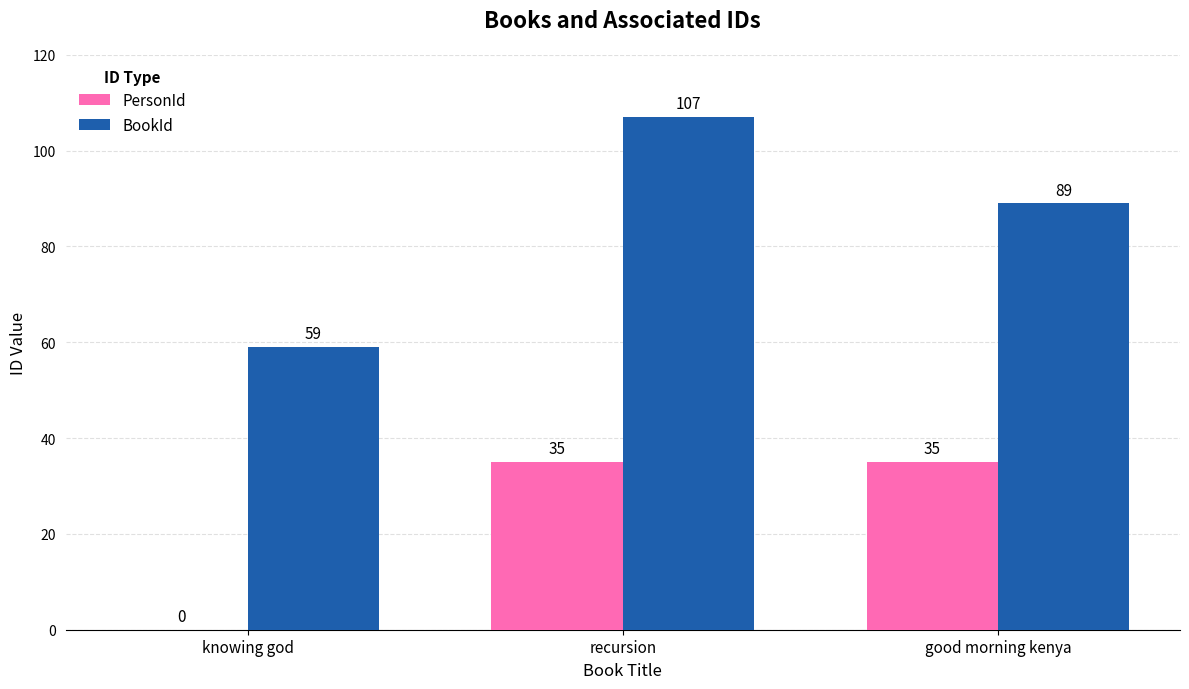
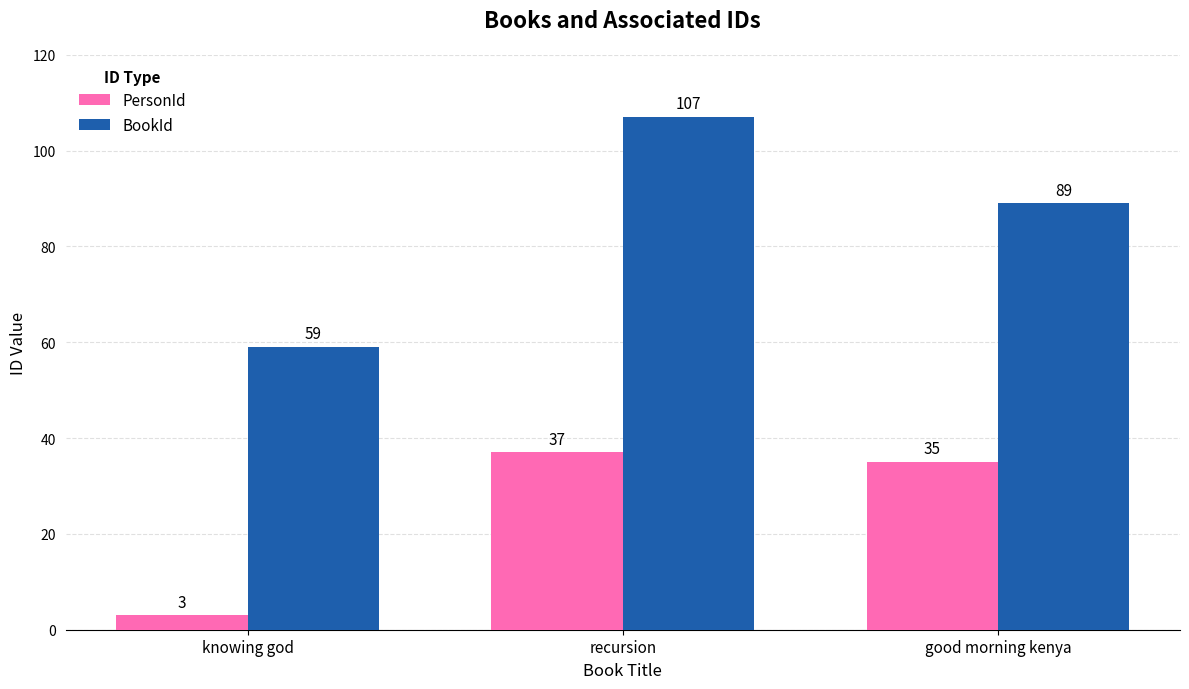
PersonId, knowing god: 0 -> 3
PersonId, recursion: 35 -> 37
